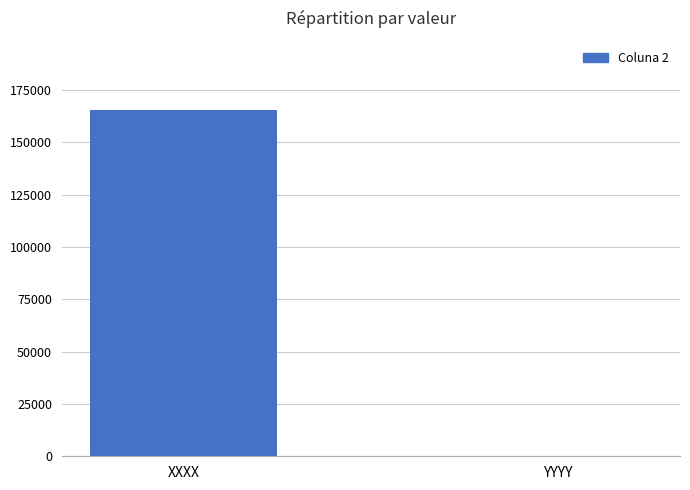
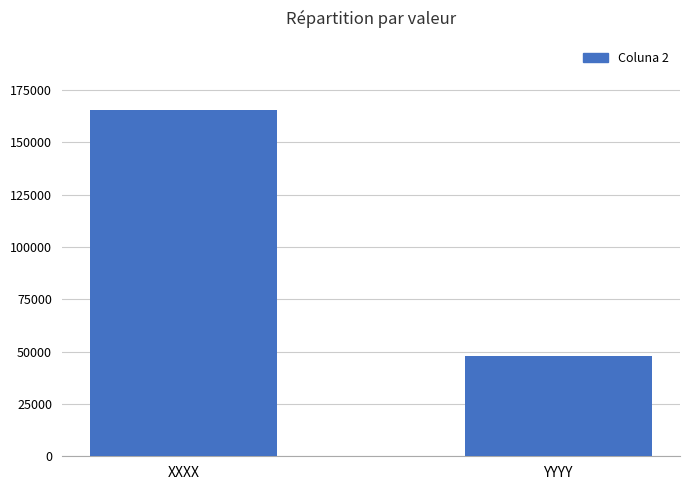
YYYY: 0 -> 48000
